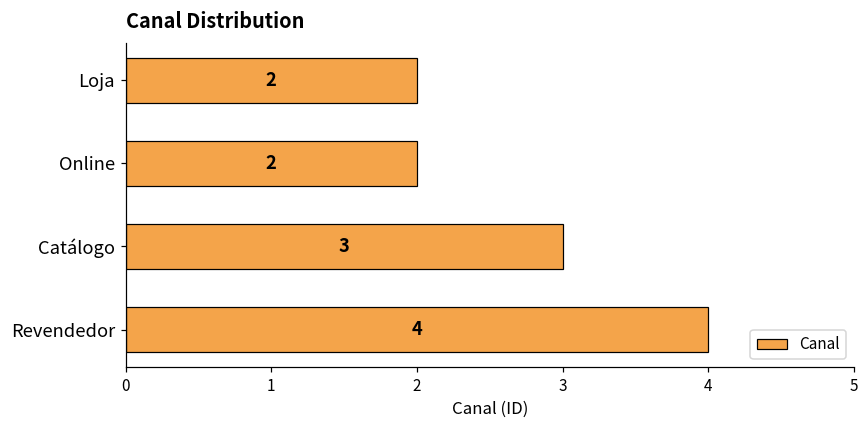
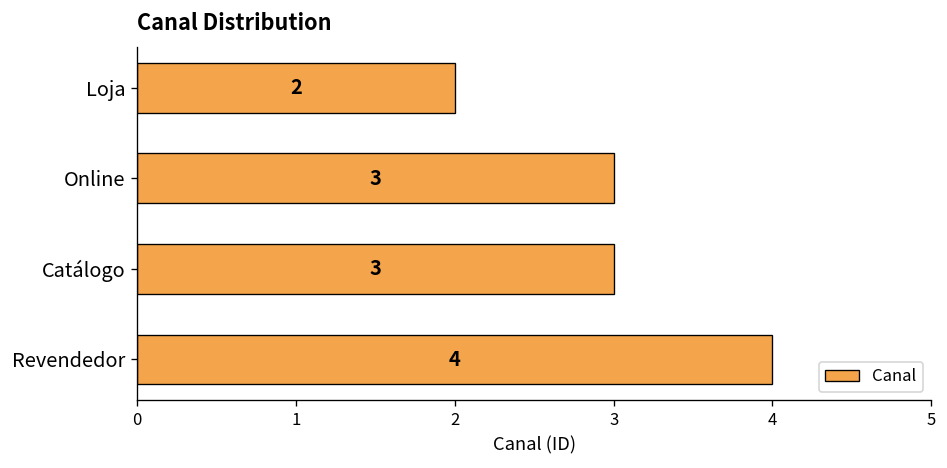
Online: 2 -> 3
